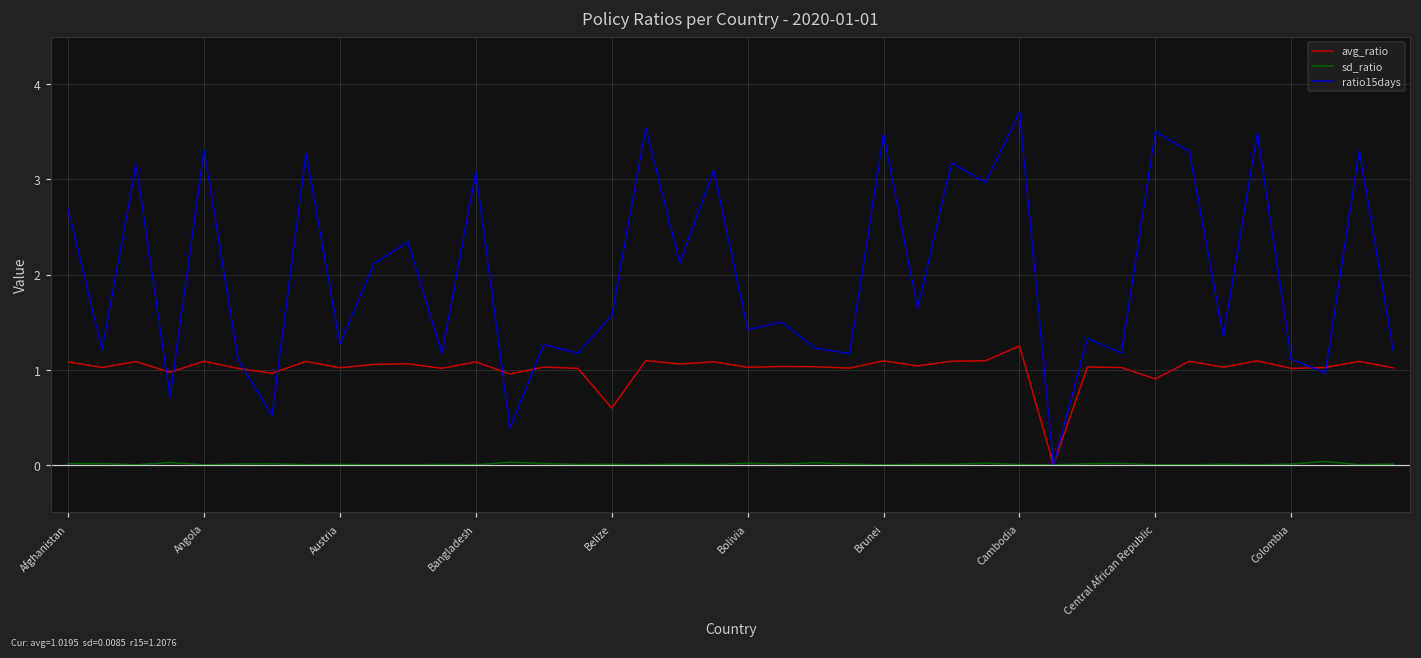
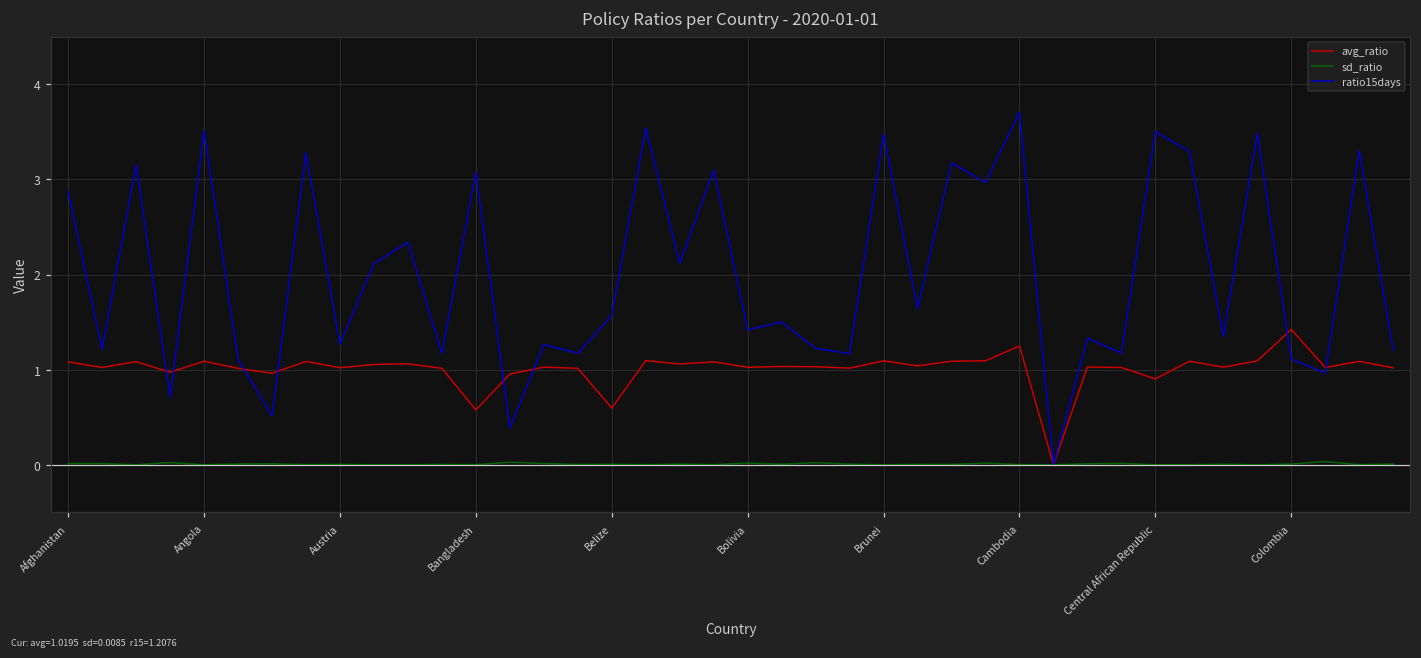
ratio15days, Afghanistan: 2.7 -> 2.9
ratio15days, Angola: 3.3 -> 3.5
avg_ratio, Bangladesh: 1.1 -> 0.6
avg_ratio, Colombia: 1.0 -> 1.4
